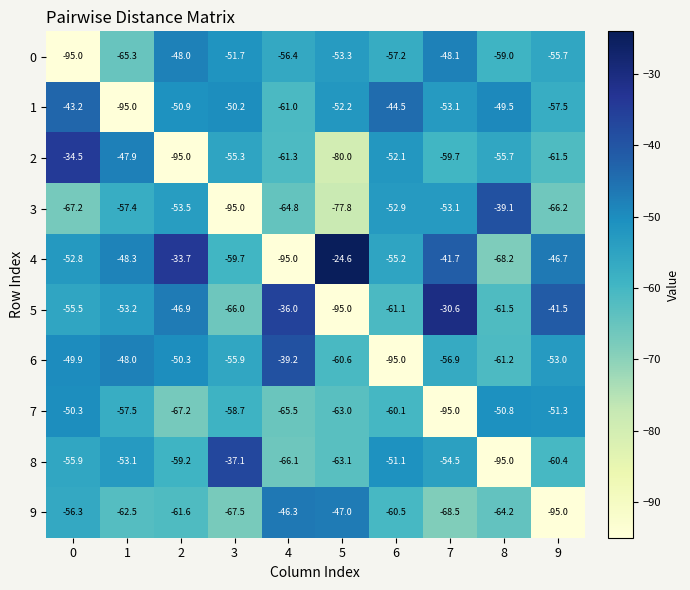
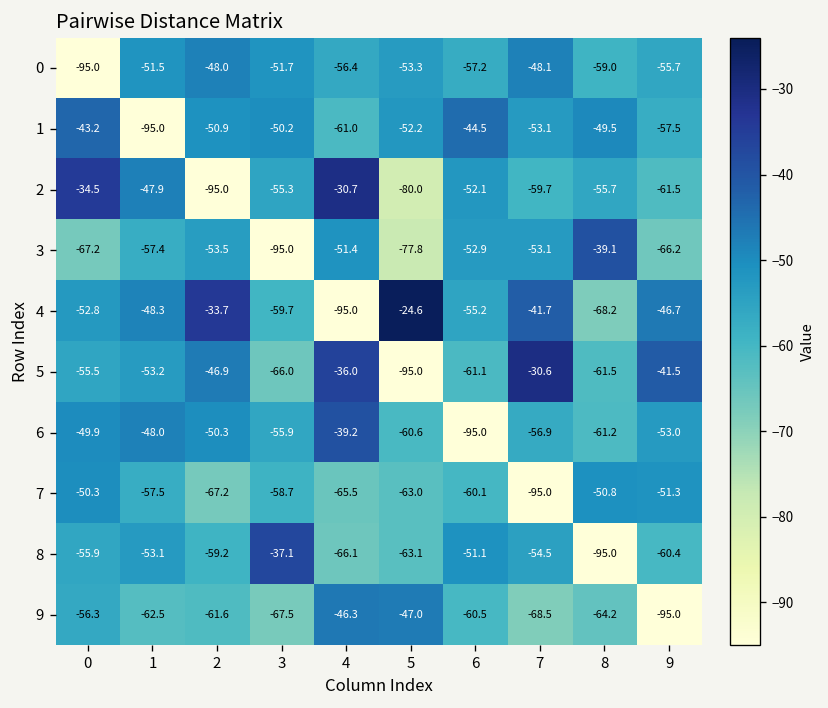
0, 1: -65.3 -> -51.5
2, 4: -61.3 -> -30.7
3, 4: -64.8 -> -51.4
